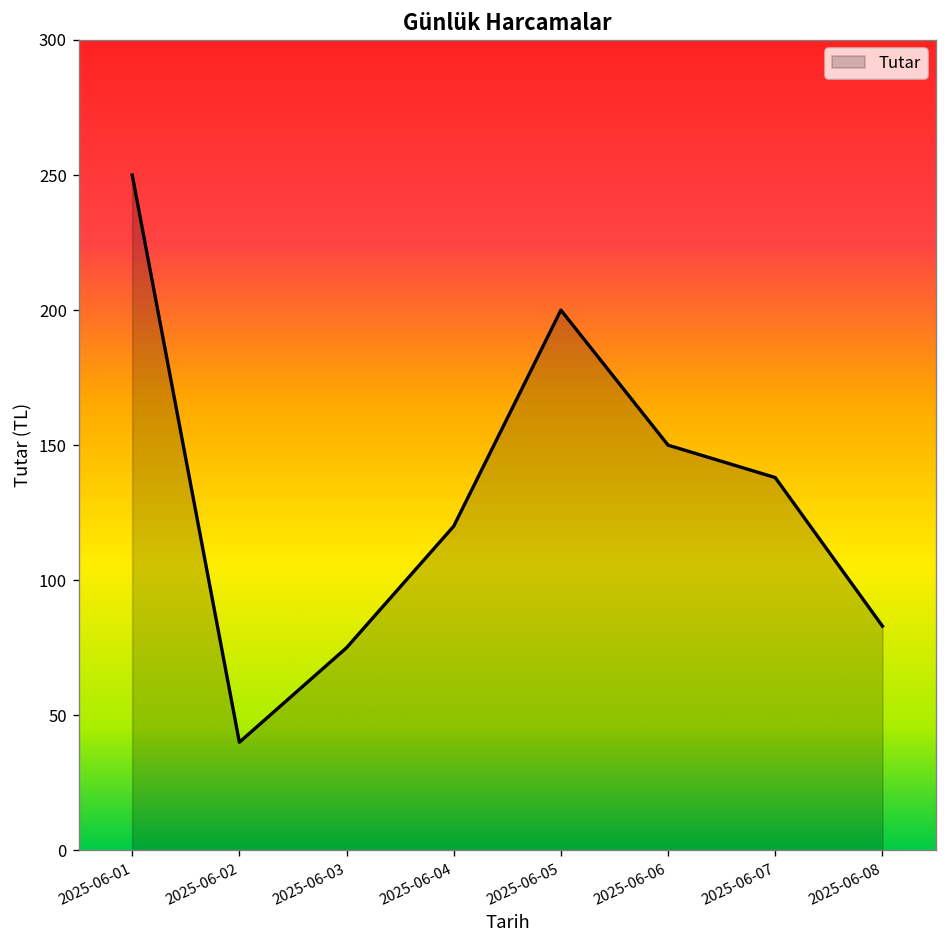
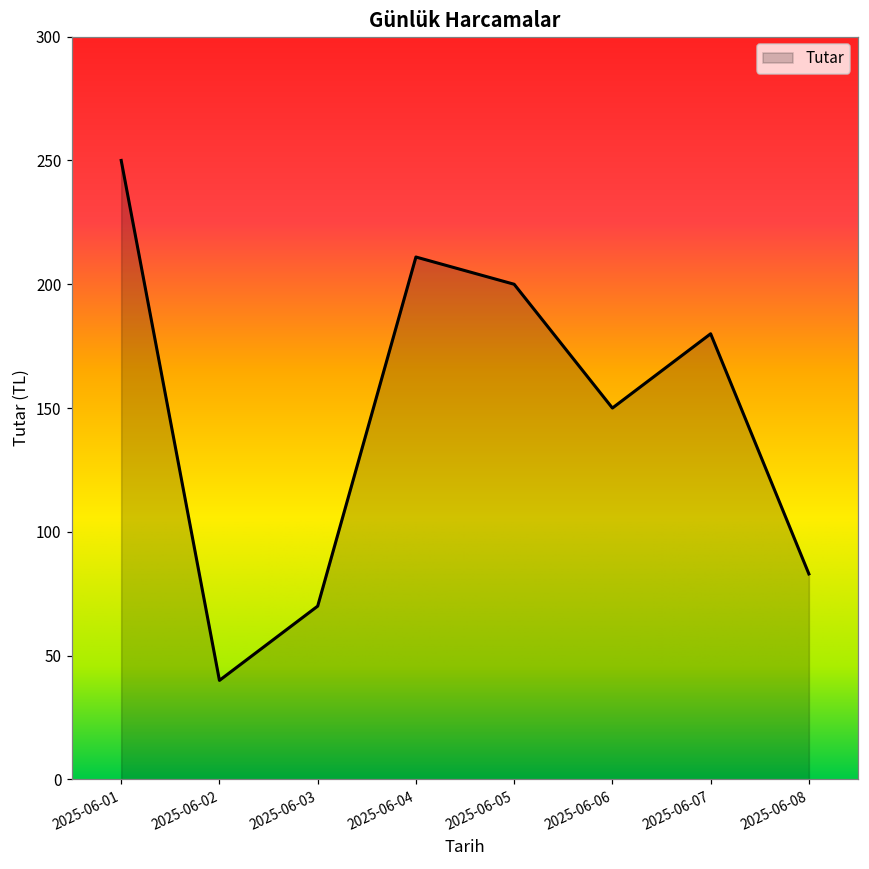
2025-06-03: 75 -> 70
2025-06-04: 120 -> 211
2025-06-07: 138 -> 180
